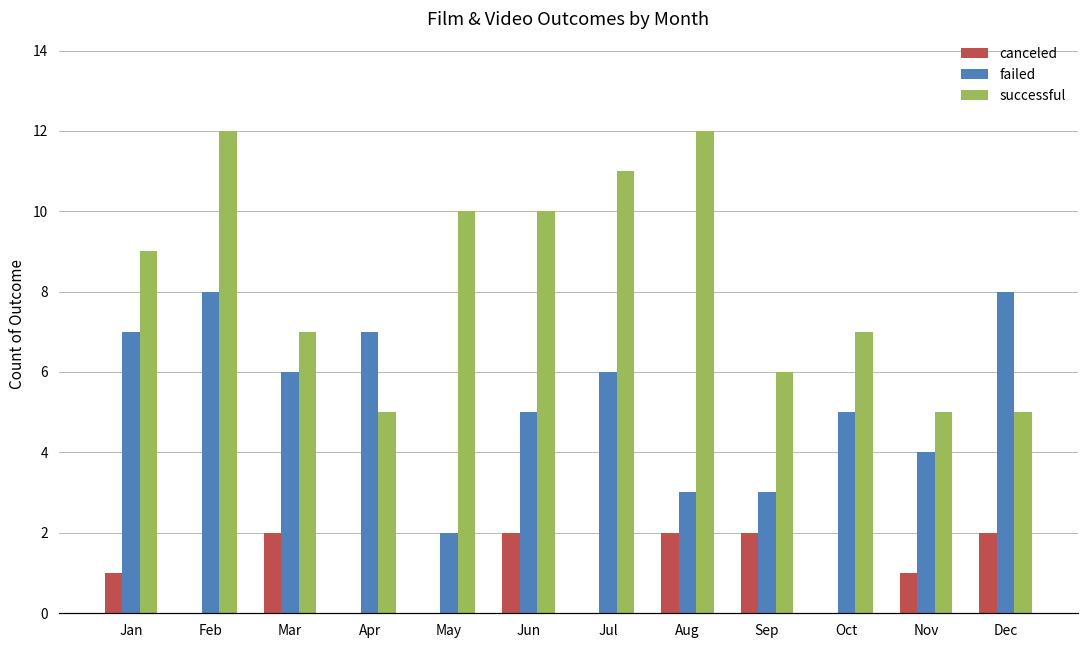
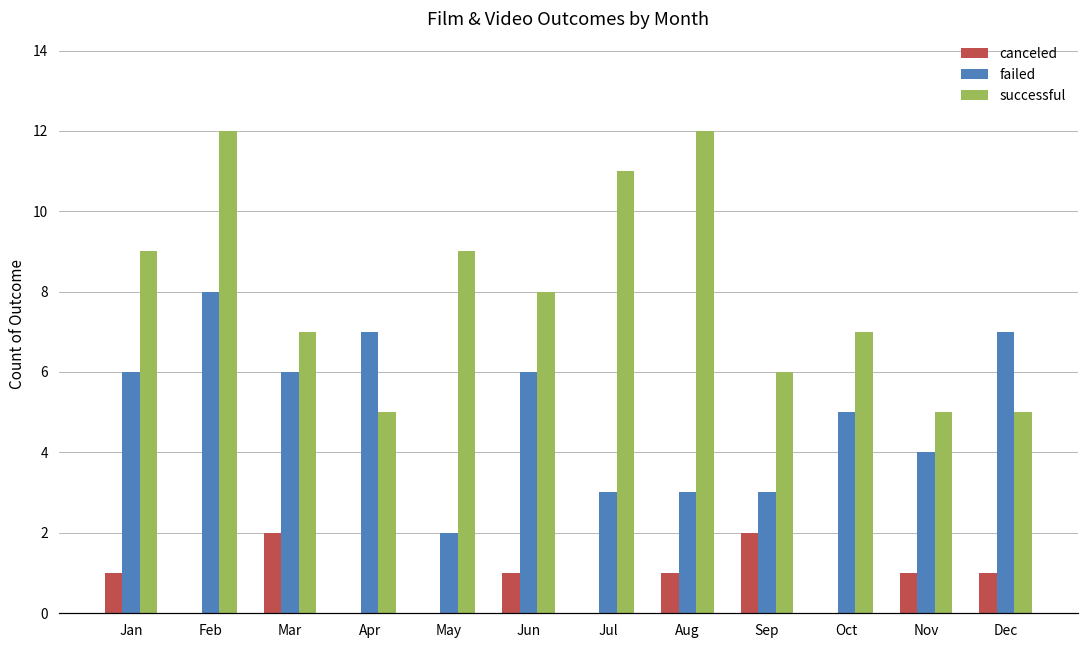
failed, Jan: 7 -> 6
successful, May: 10 -> 9
canceled, Jun: 2 -> 1
failed, Jun: 5 -> 6
successful, Jun: 10 -> 8
failed, Jul: 6 -> 3
canceled, Aug: 2 -> 1
canceled, Dec: 2 -> 1
failed, Dec: 8 -> 7
